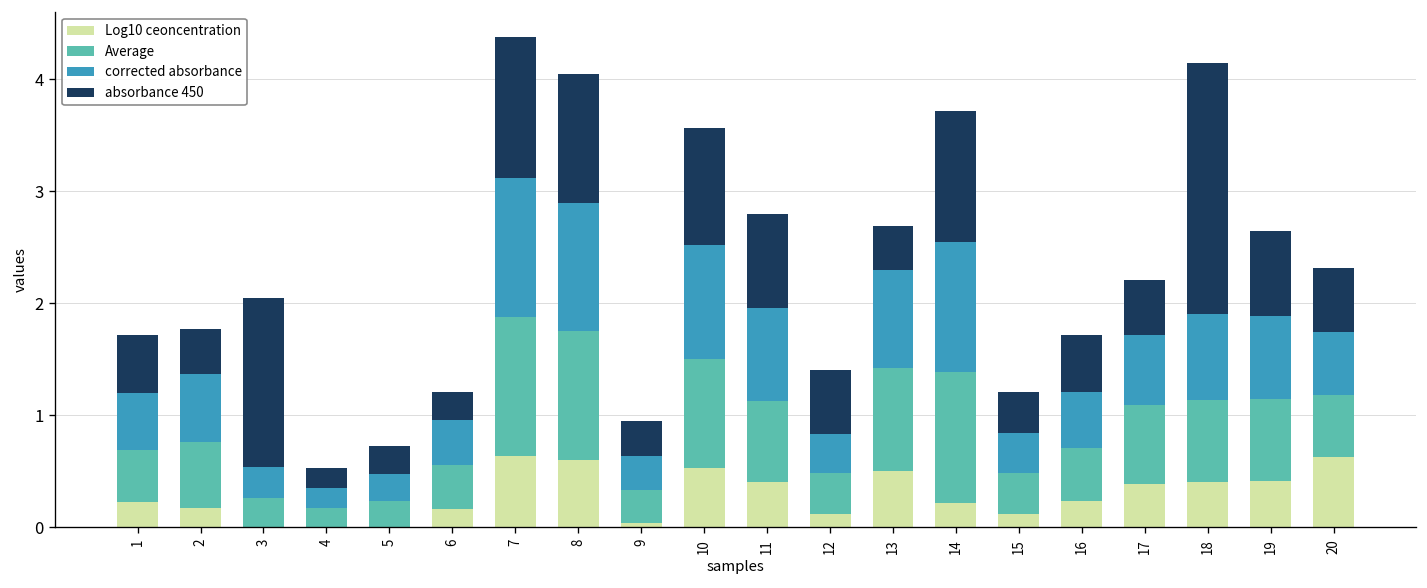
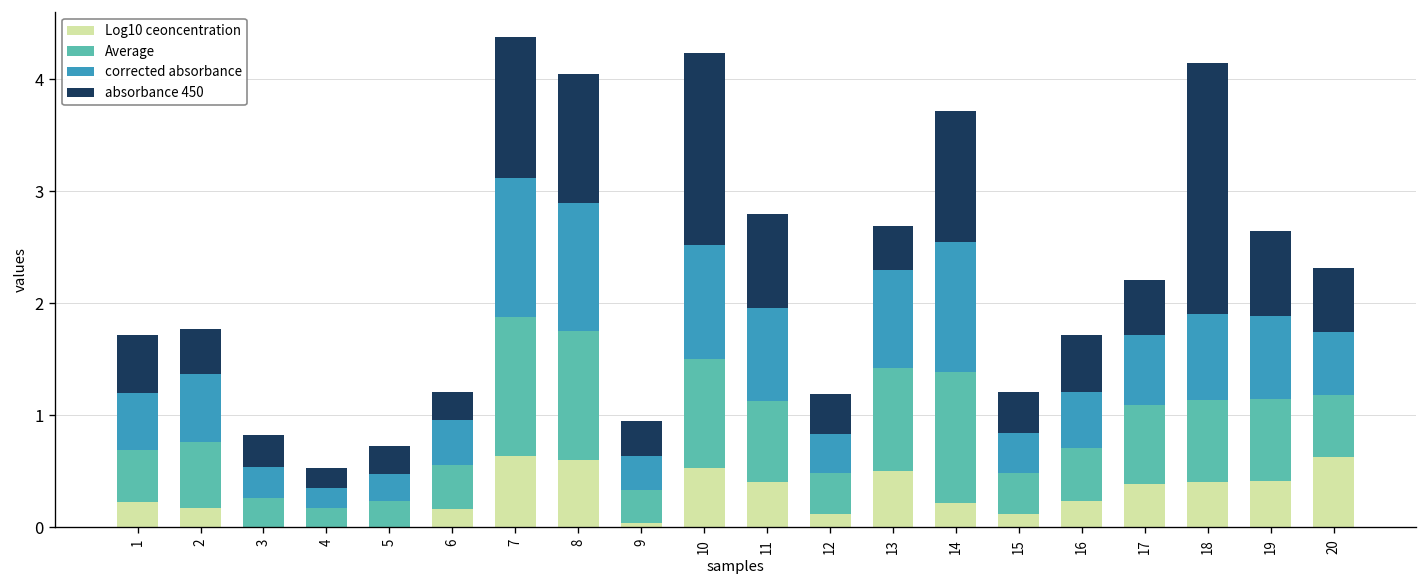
absorbance 450, 3: 1.5 -> 0.3
absorbance 450, 10: 1.0 -> 1.7
absorbance 450, 12: 0.6 -> 0.4
